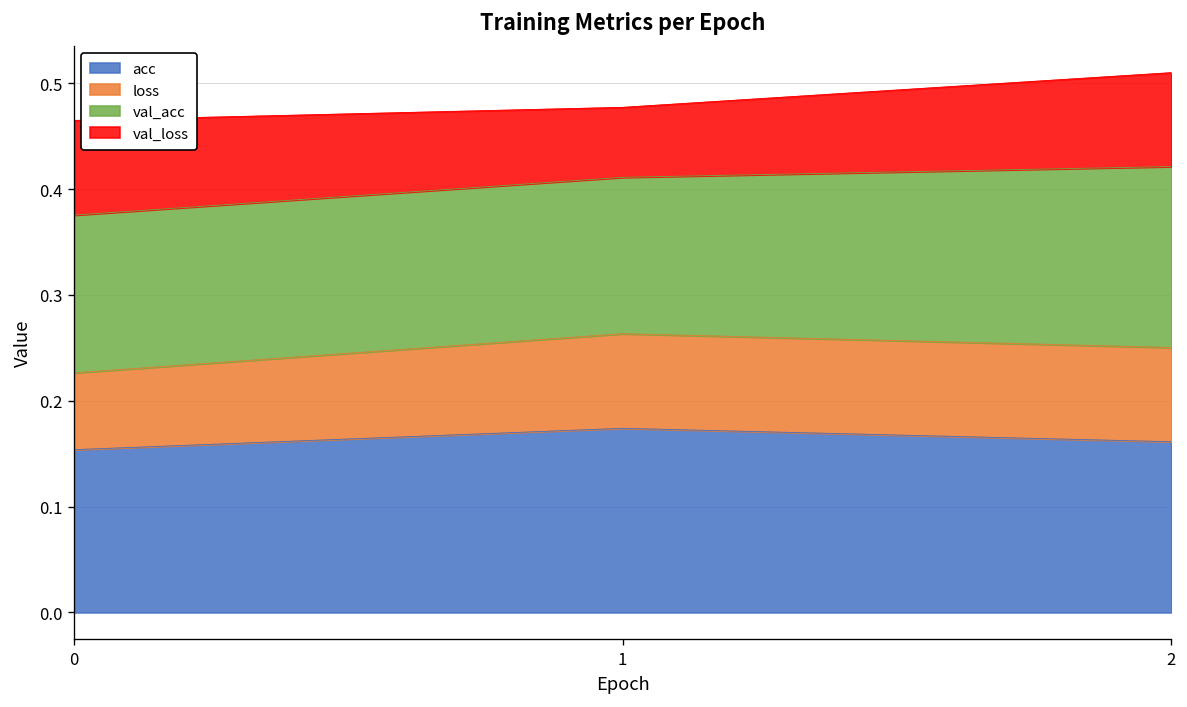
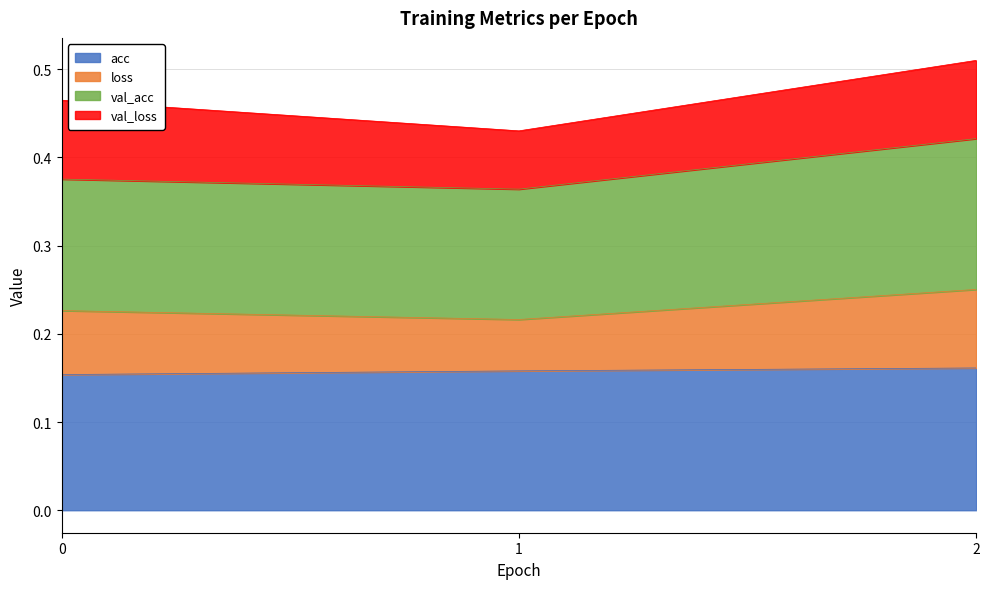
acc, 1: 0.17 -> 0.16
loss, 1: 0.09 -> 0.06
